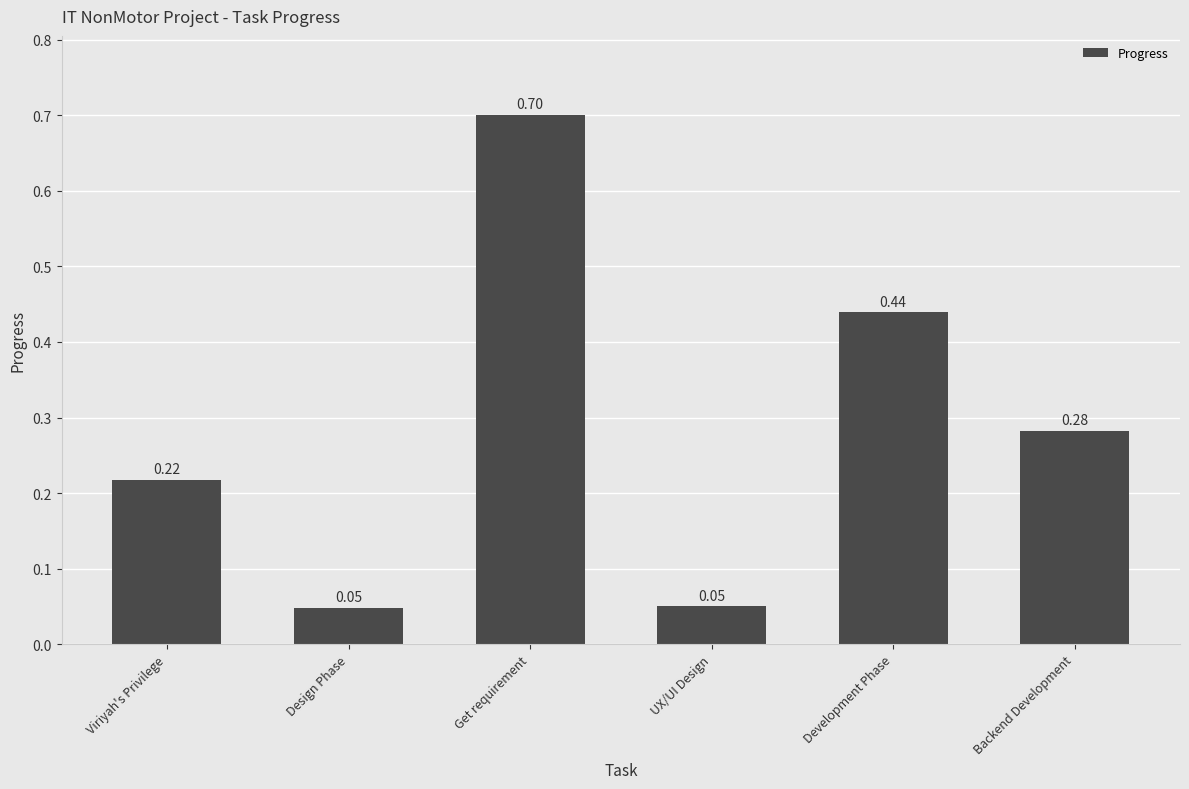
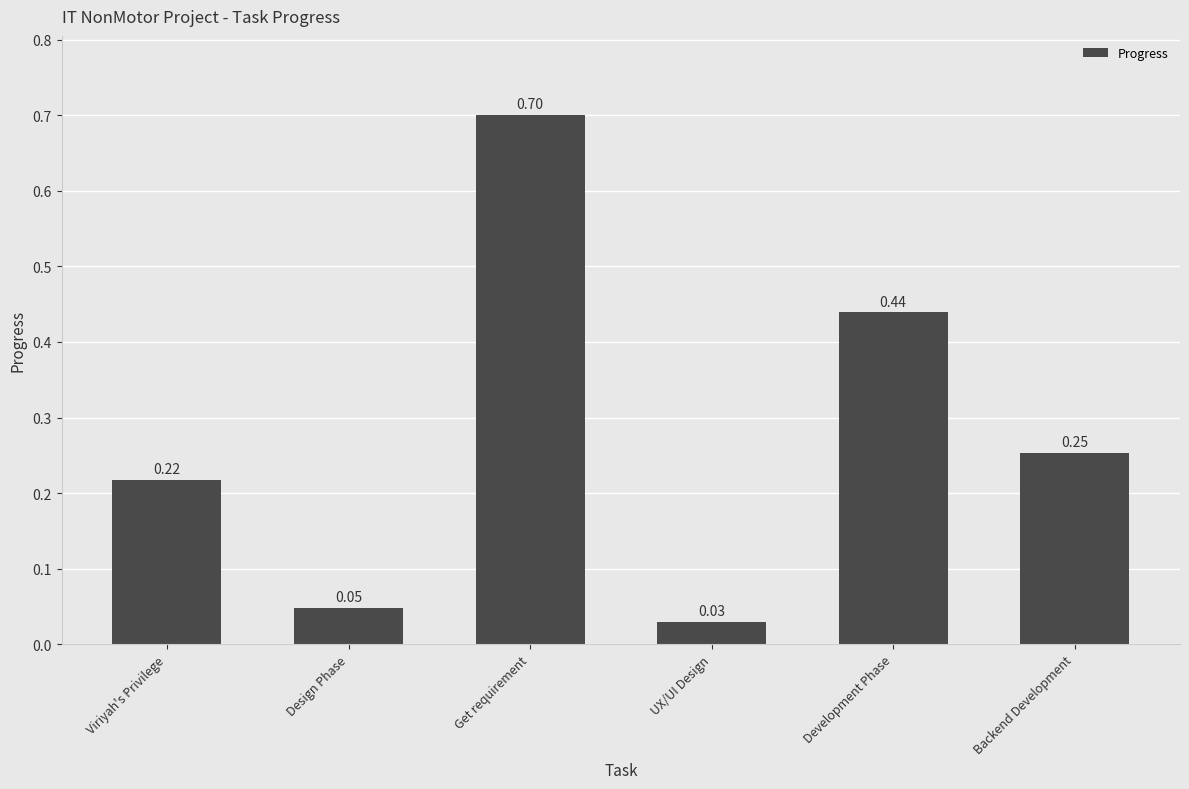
UX/UI Design: 0.05 -> 0.03
Backend Development: 0.28 -> 0.25
